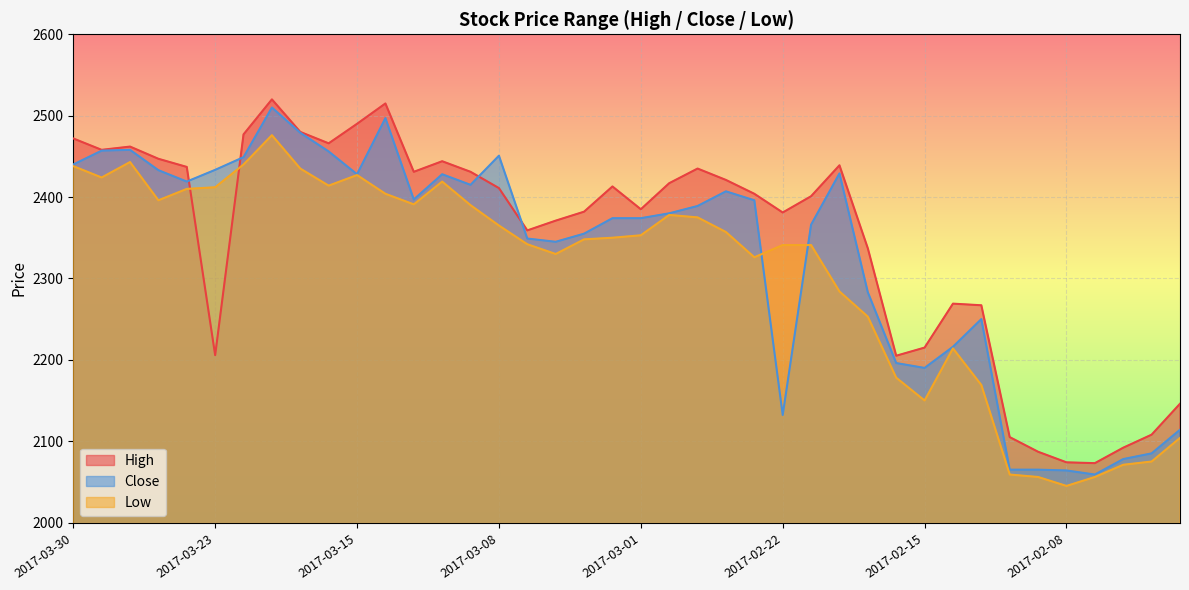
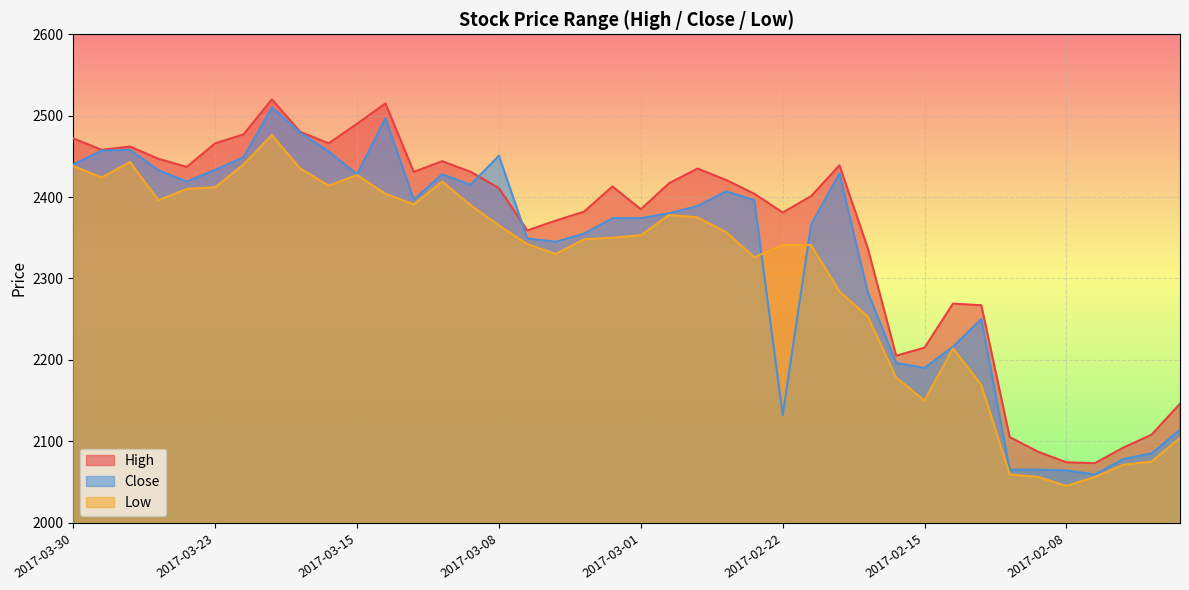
High, 2017-03-23: 2210 -> 2470
